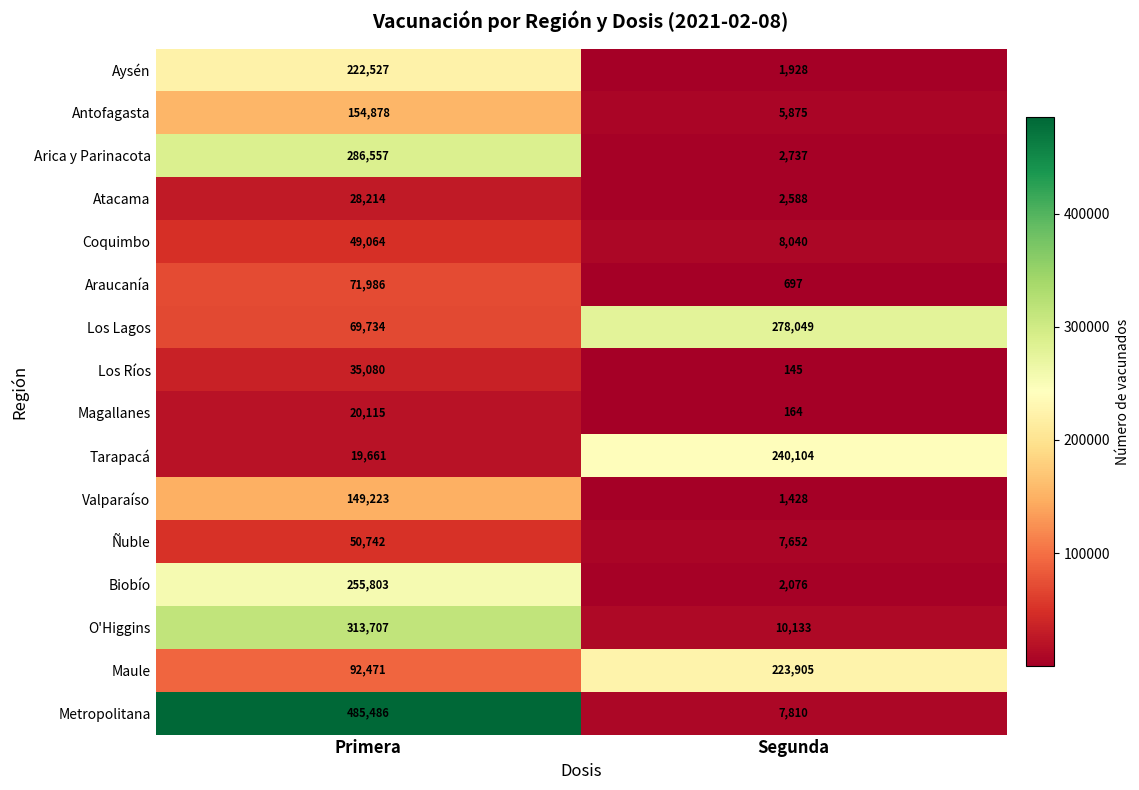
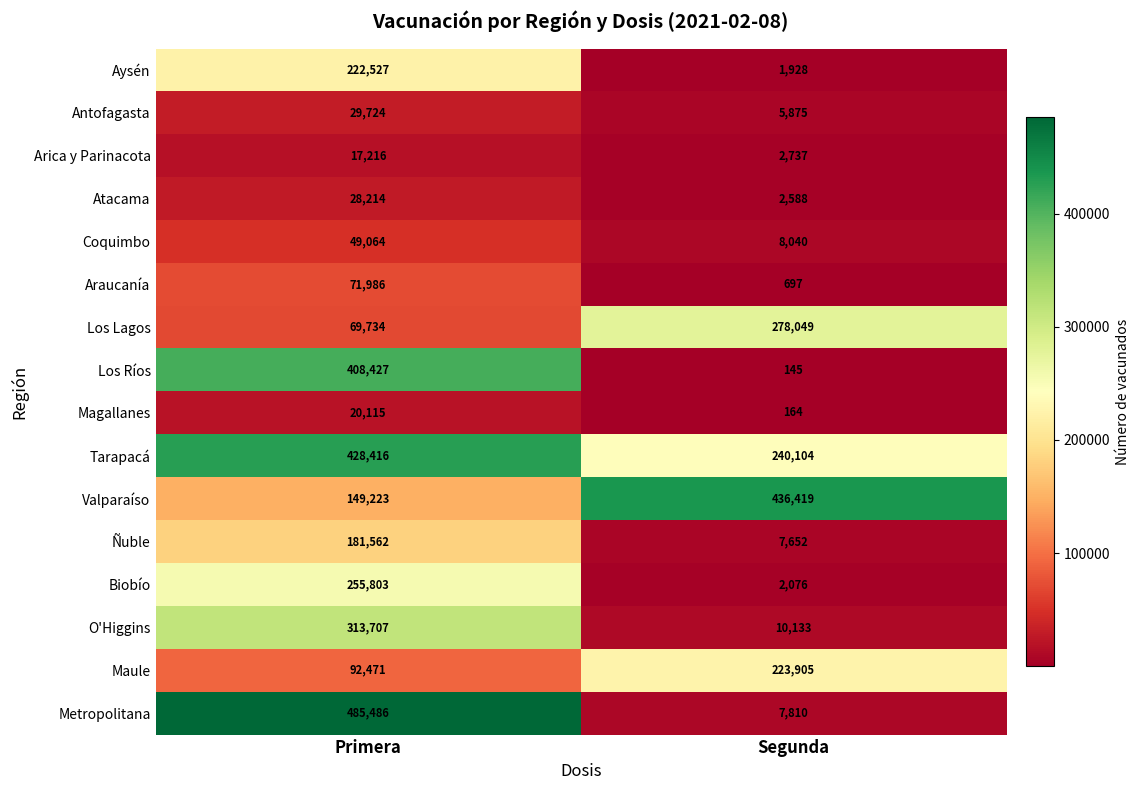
Antofagasta, Primera: 154,878 -> 29,724
Arica y Parinacota, Primera: 286,557 -> 17,216
Los Ríos, Primera: 35,080 -> 408,427
Tarapacá, Primera: 19,661 -> 428,416
Valparaíso, Segunda: 1,428 -> 436,419
Ñuble, Primera: 50,742 -> 181,562
